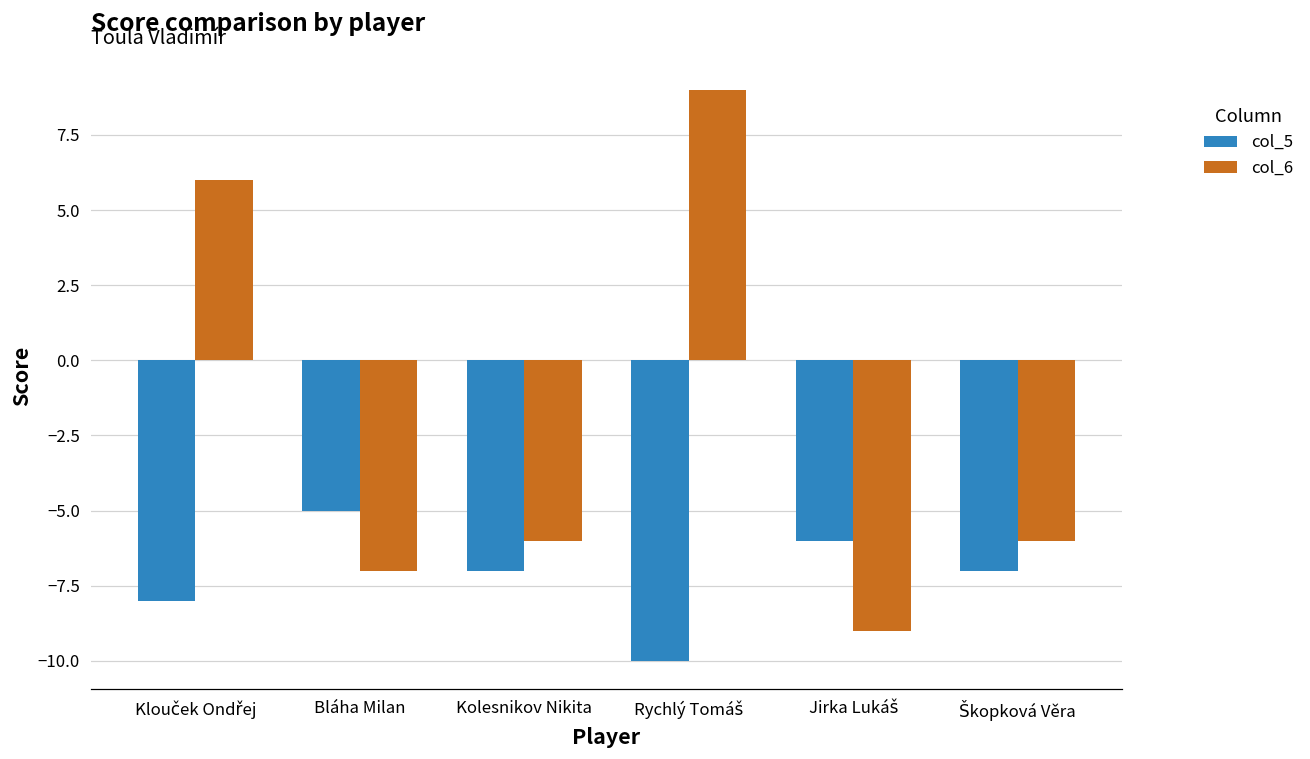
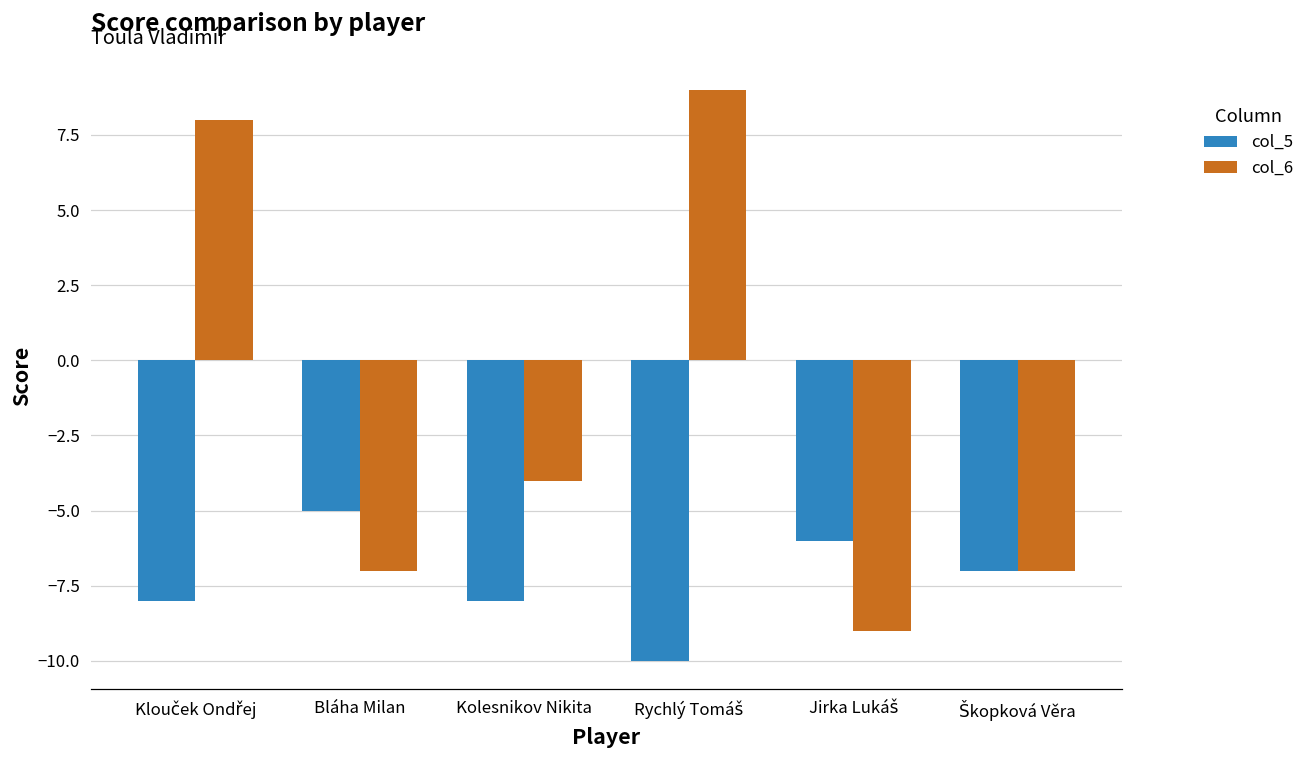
col_6, Klouček Ondřej: 6 -> 8
col_5, Kolesnikov Nikita: -7 -> -8
col_6, Kolesnikov Nikita: -6 -> -4
col_6, Škopková Věra: -6 -> -7
